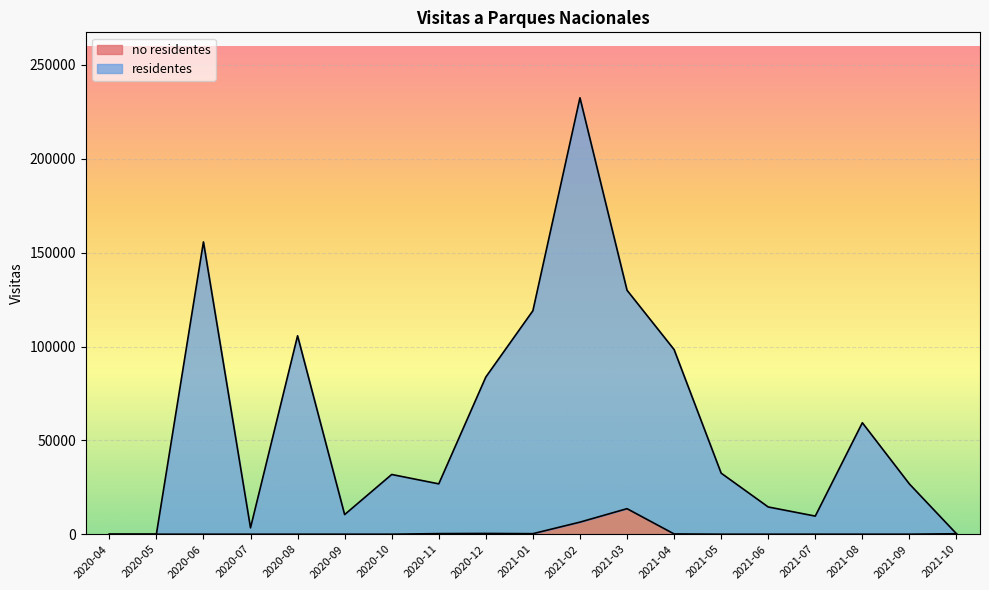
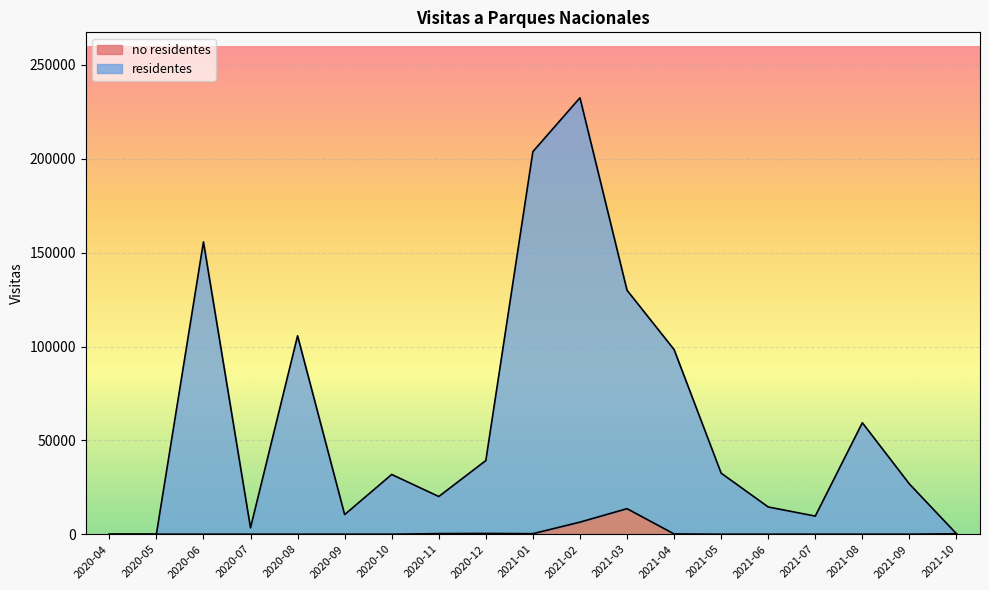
residentes, 2020-11: 27000 -> 20000
residentes, 2020-12: 83000 -> 39000
residentes, 2021-01: 119000 -> 204000
